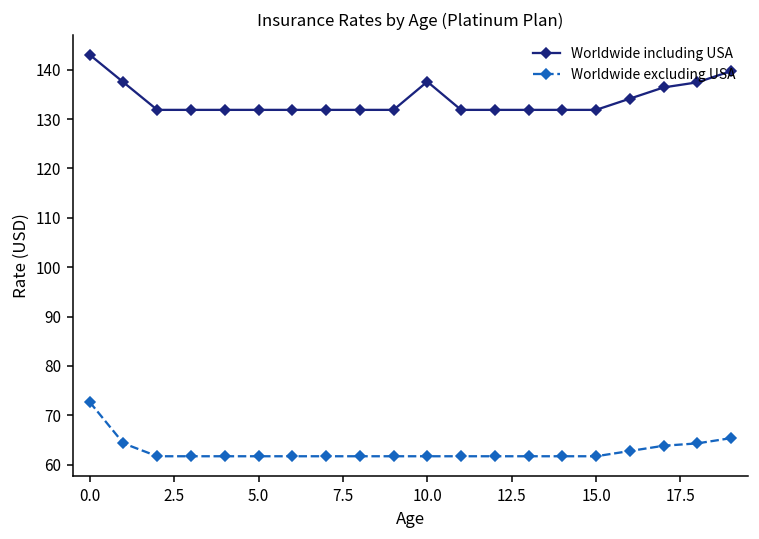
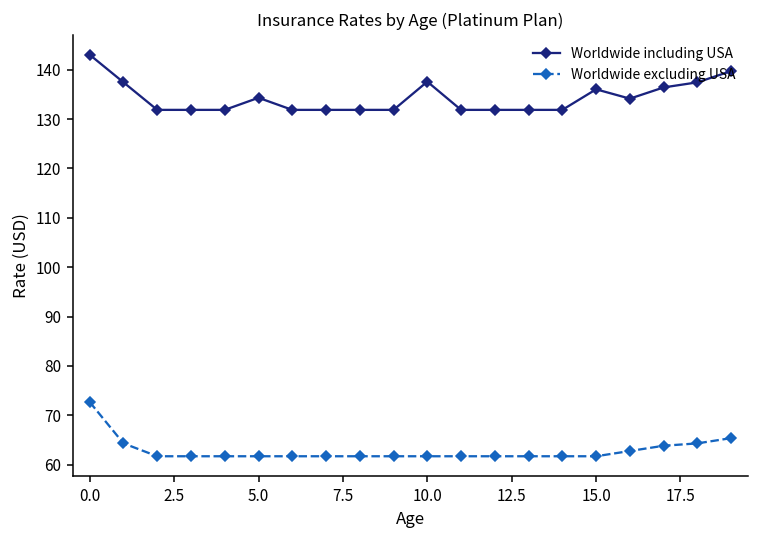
Worldwide including USA, 5.0: 132 -> 134
Worldwide including USA, 15.0: 132 -> 136
